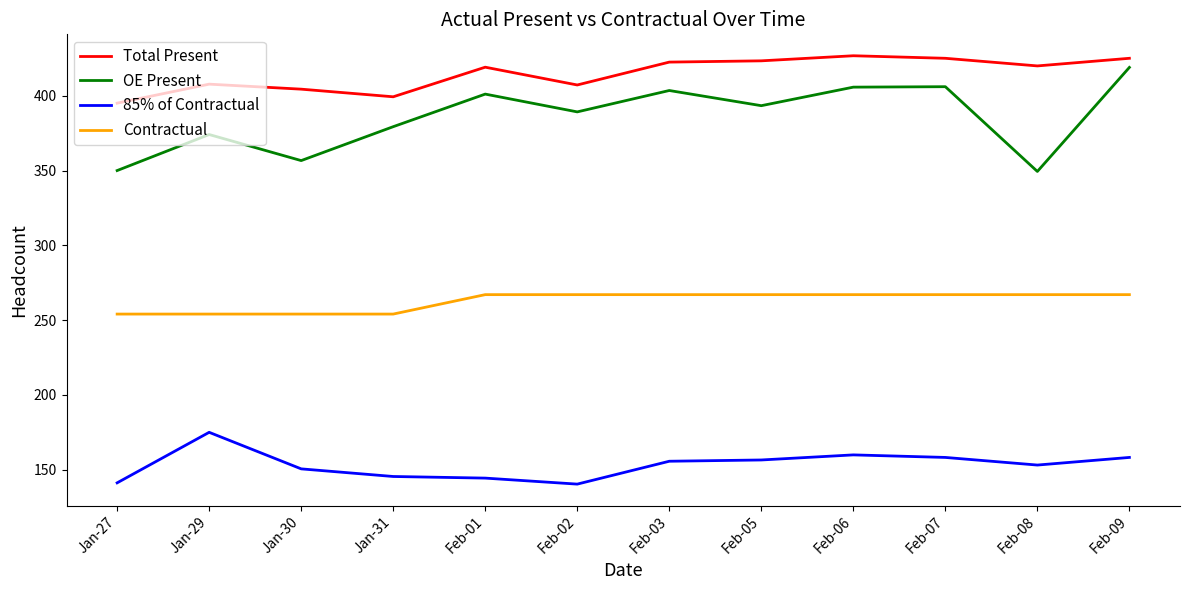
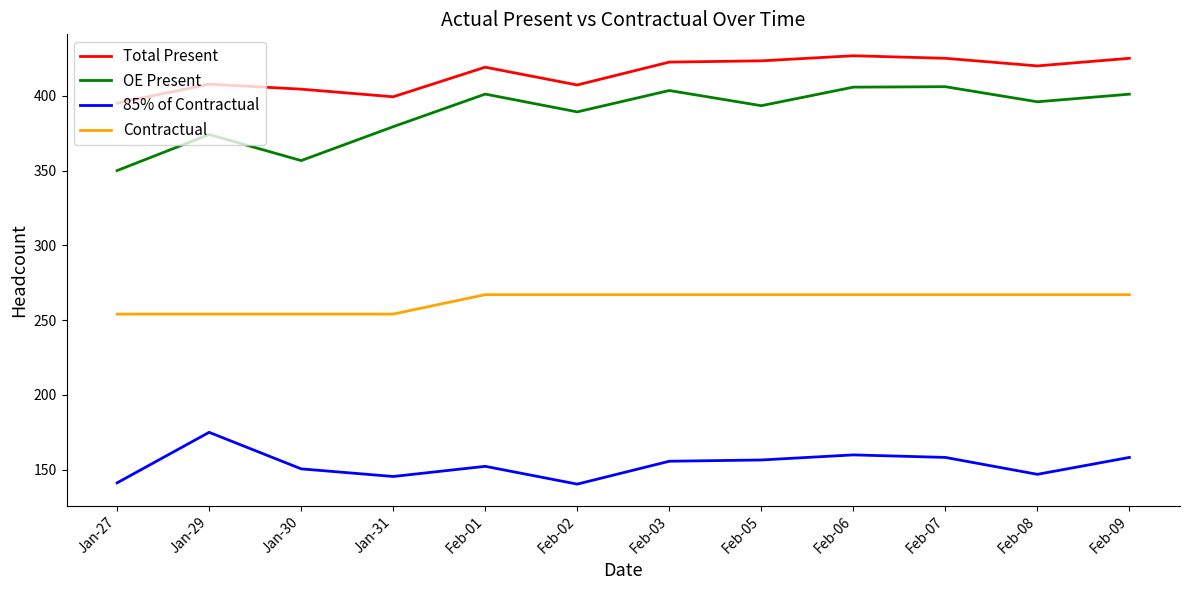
85% of Contractual, Feb-01: 144 -> 152
OE Present, Feb-08: 349 -> 396
85% of Contractual, Feb-08: 153 -> 147
OE Present, Feb-09: 419 -> 401
